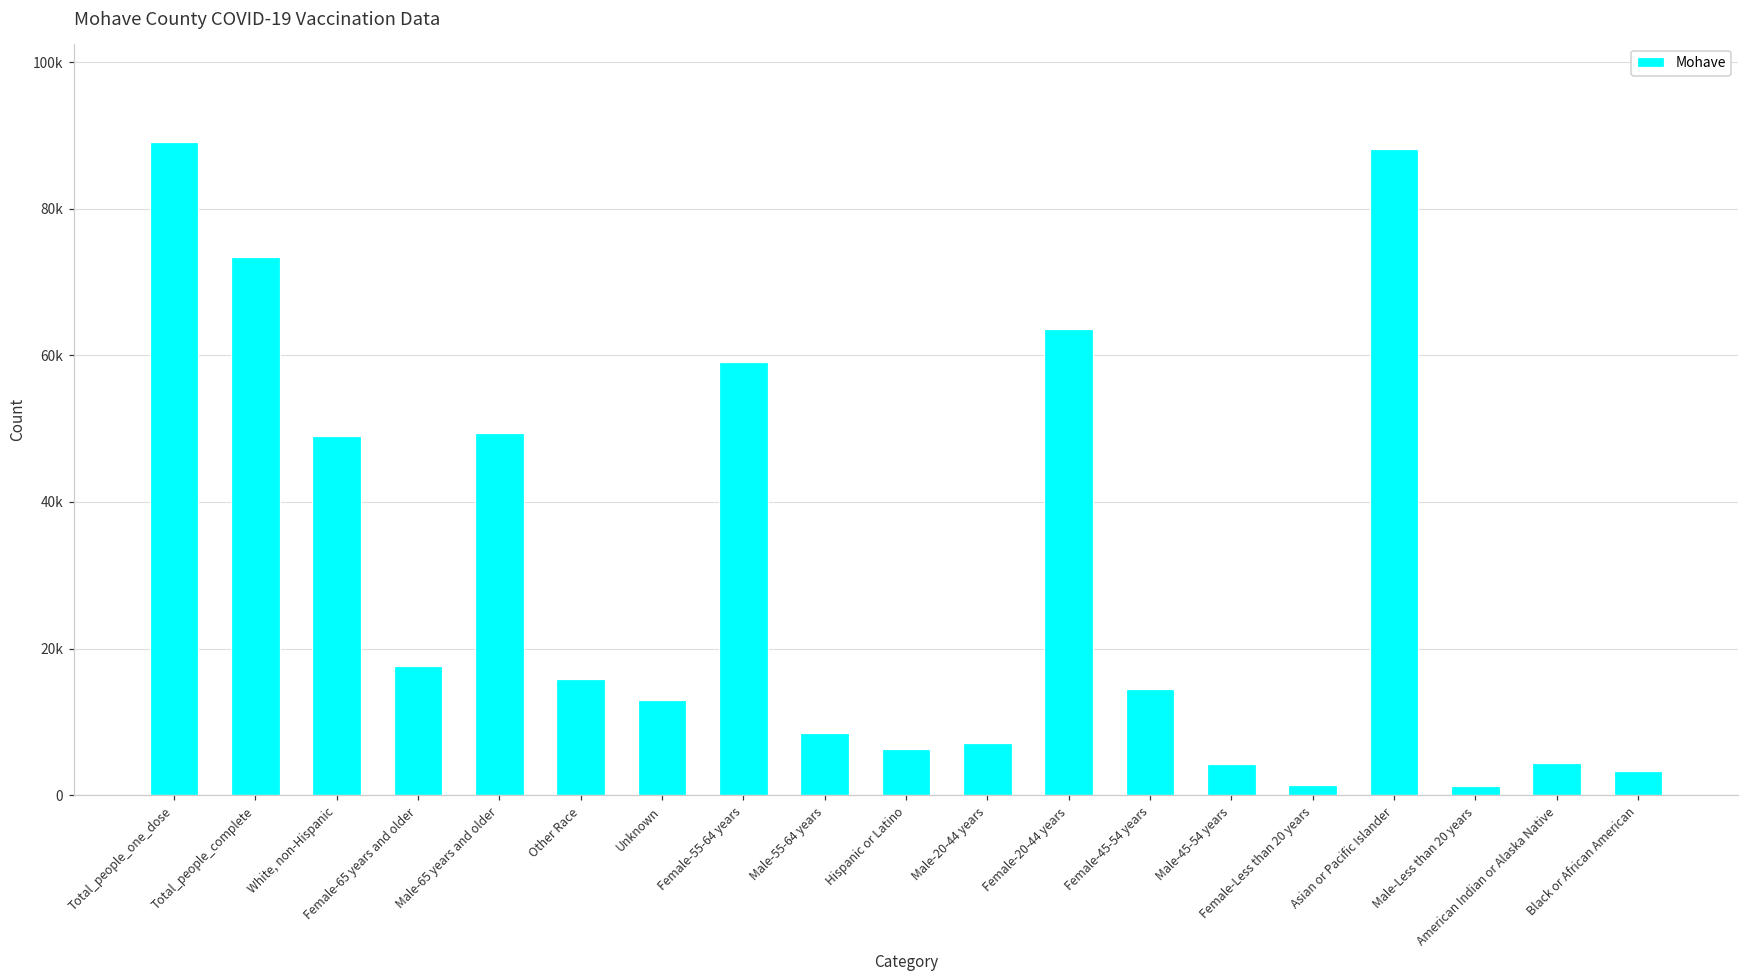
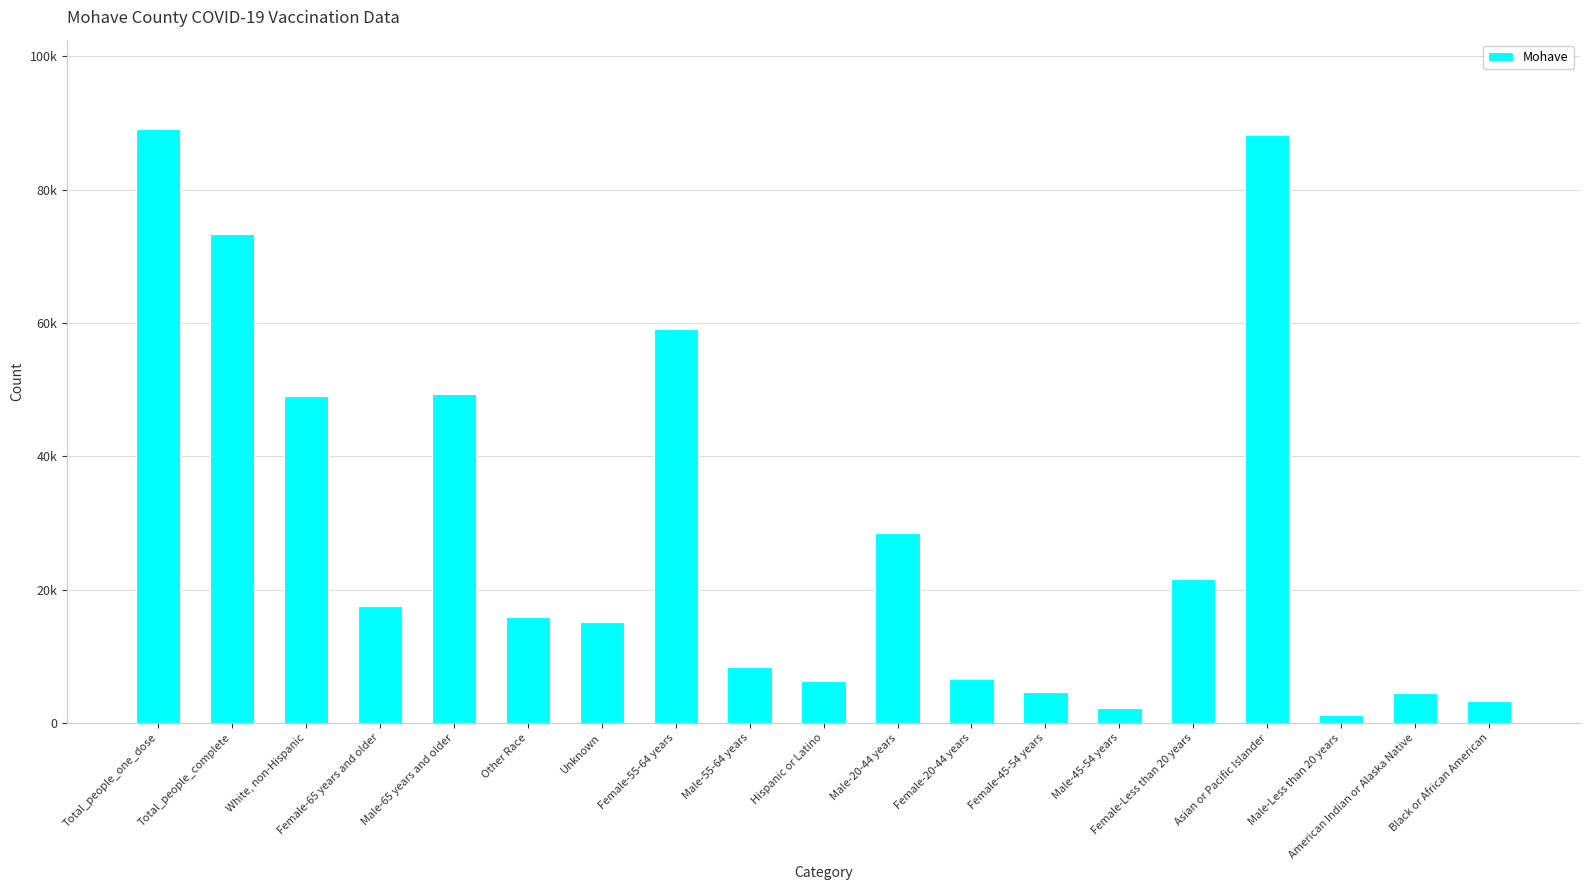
Unknown: 13000 -> 15000
Male-20-44 years: 7000 -> 29000
Female-20-44 years: 64000 -> 7000
Female-45-54 years: 14000 -> 5000
Male-45-54 years: 4000 -> 2000
Female-Less than 20 years: 1000 -> 22000
